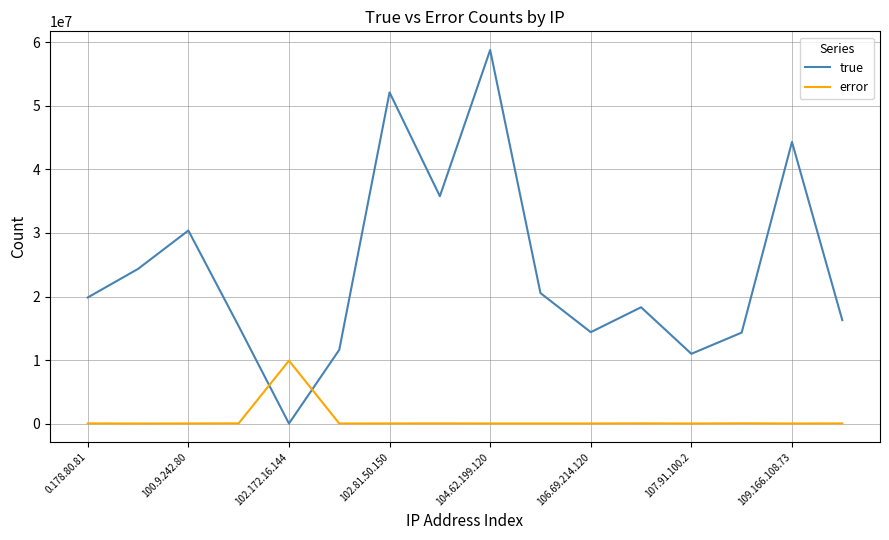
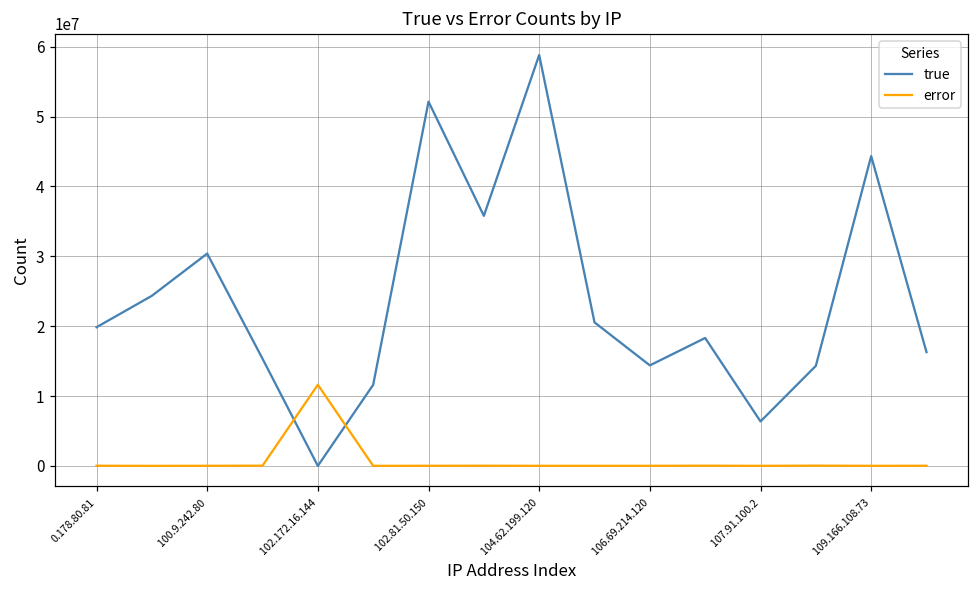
error, 102.172.16.144: 10000000 -> 12000000
true, 107.91.100.2: 11000000 -> 6000000
